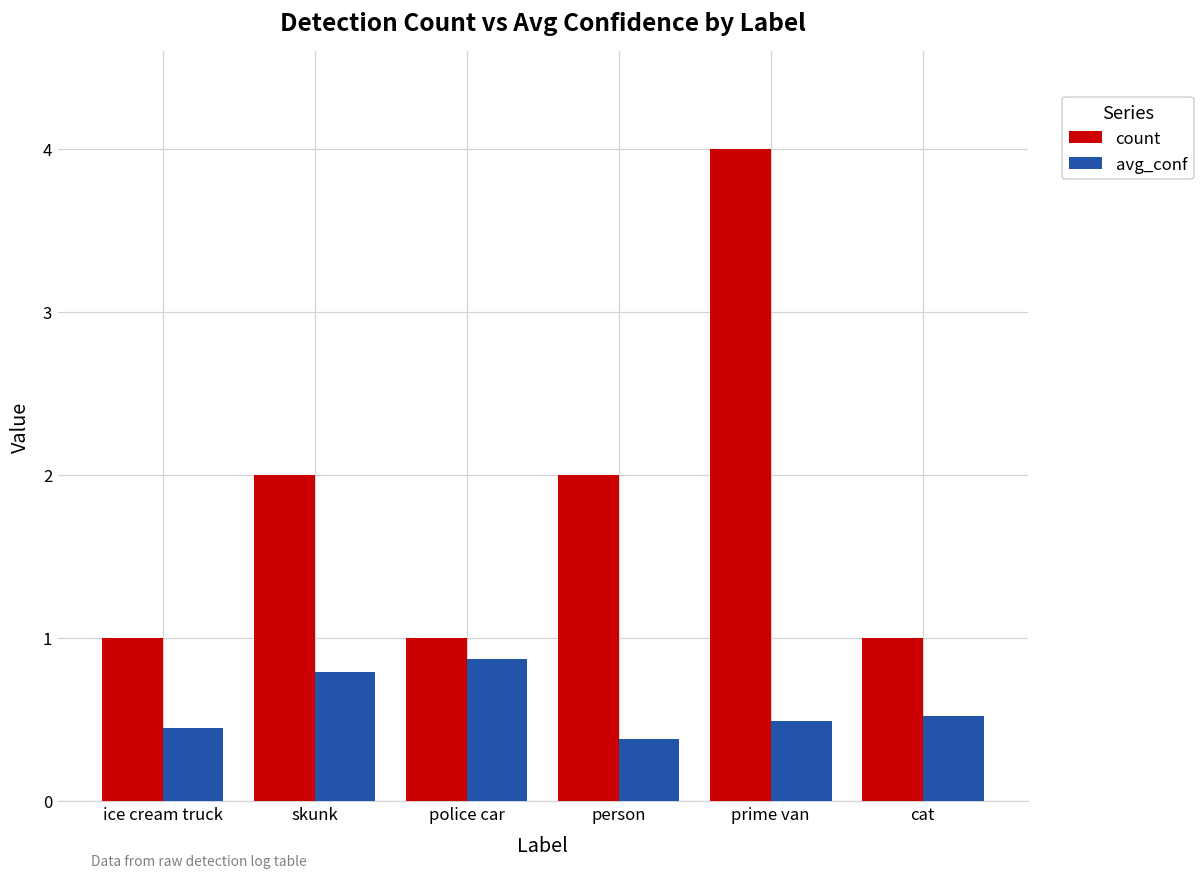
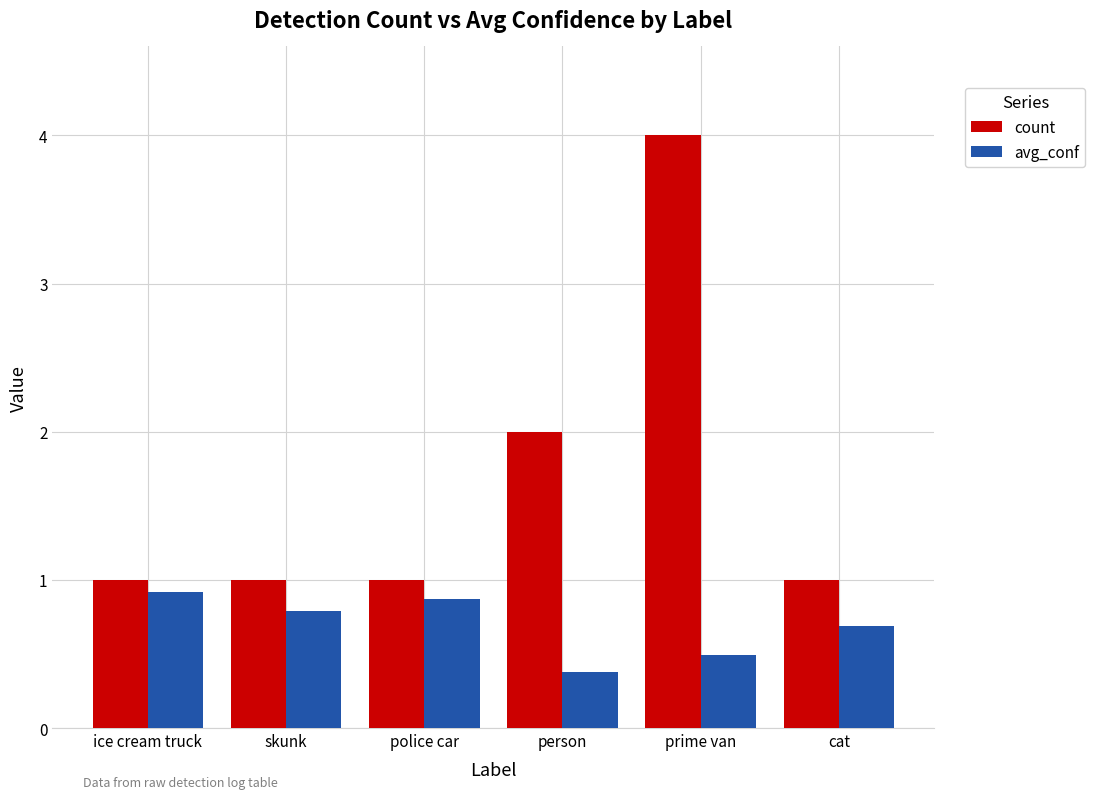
avg_conf, ice cream truck: 0.45 -> 0.92
count, skunk: 2 -> 1
avg_conf, cat: 0.52 -> 0.69
